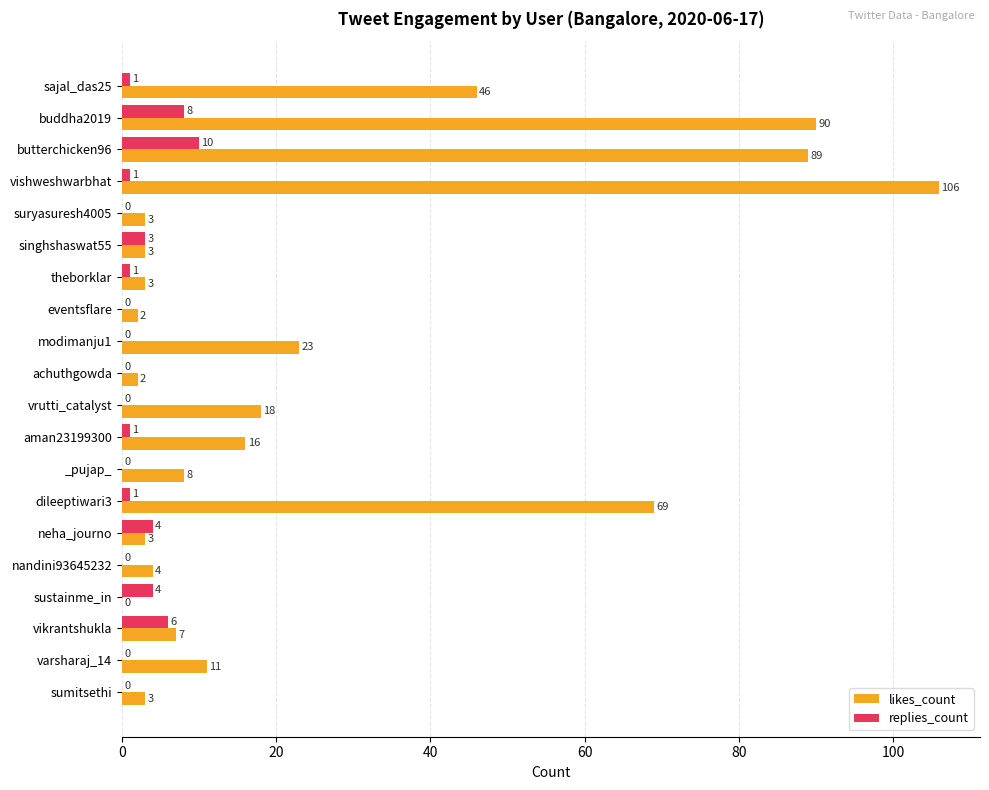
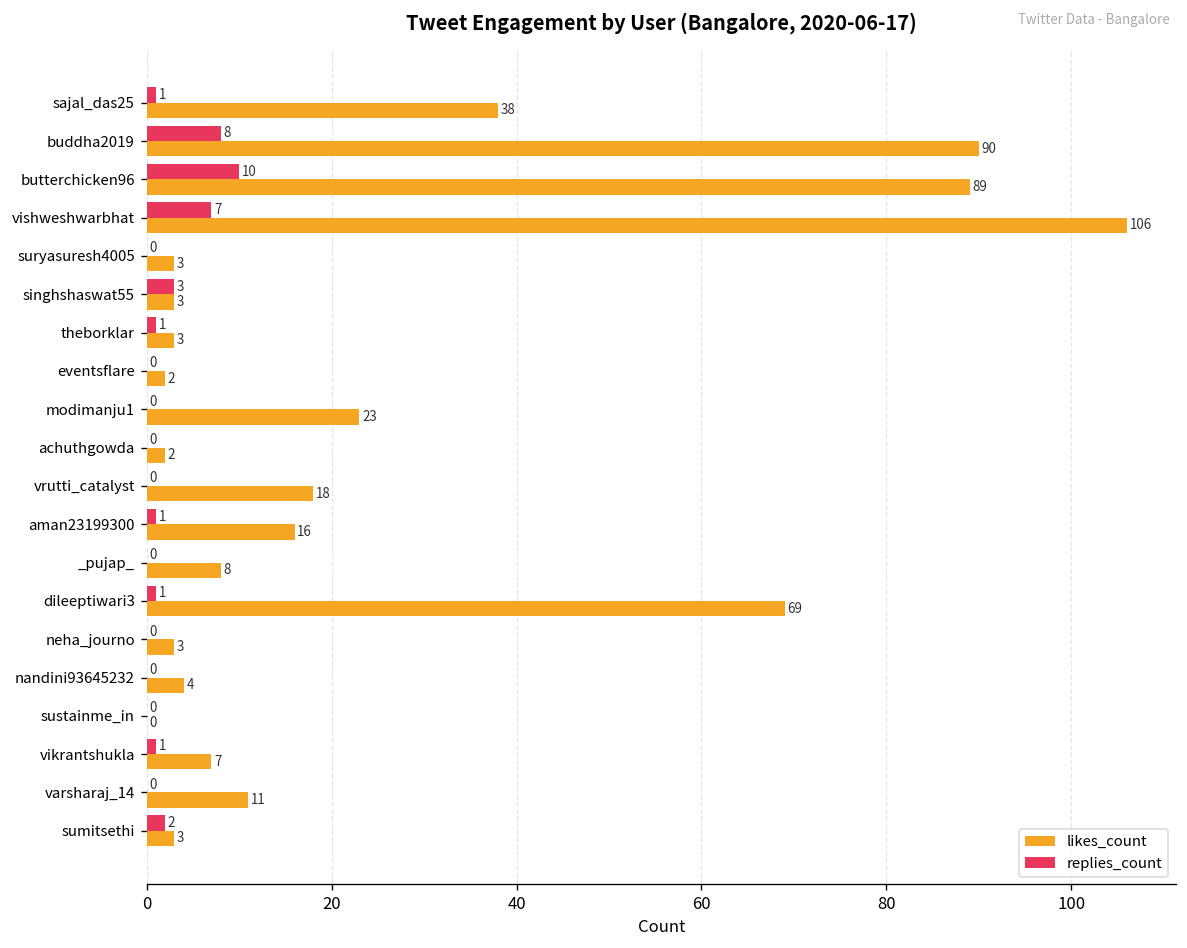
likes_count, sajal_das25: 46 -> 38
replies_count, vishweshwarbhat: 1 -> 7
replies_count, neha_journo: 4 -> 0
replies_count, sustainme_in: 4 -> 0
replies_count, vikrantshukla: 6 -> 1
replies_count, sumitsethi: 0 -> 2
